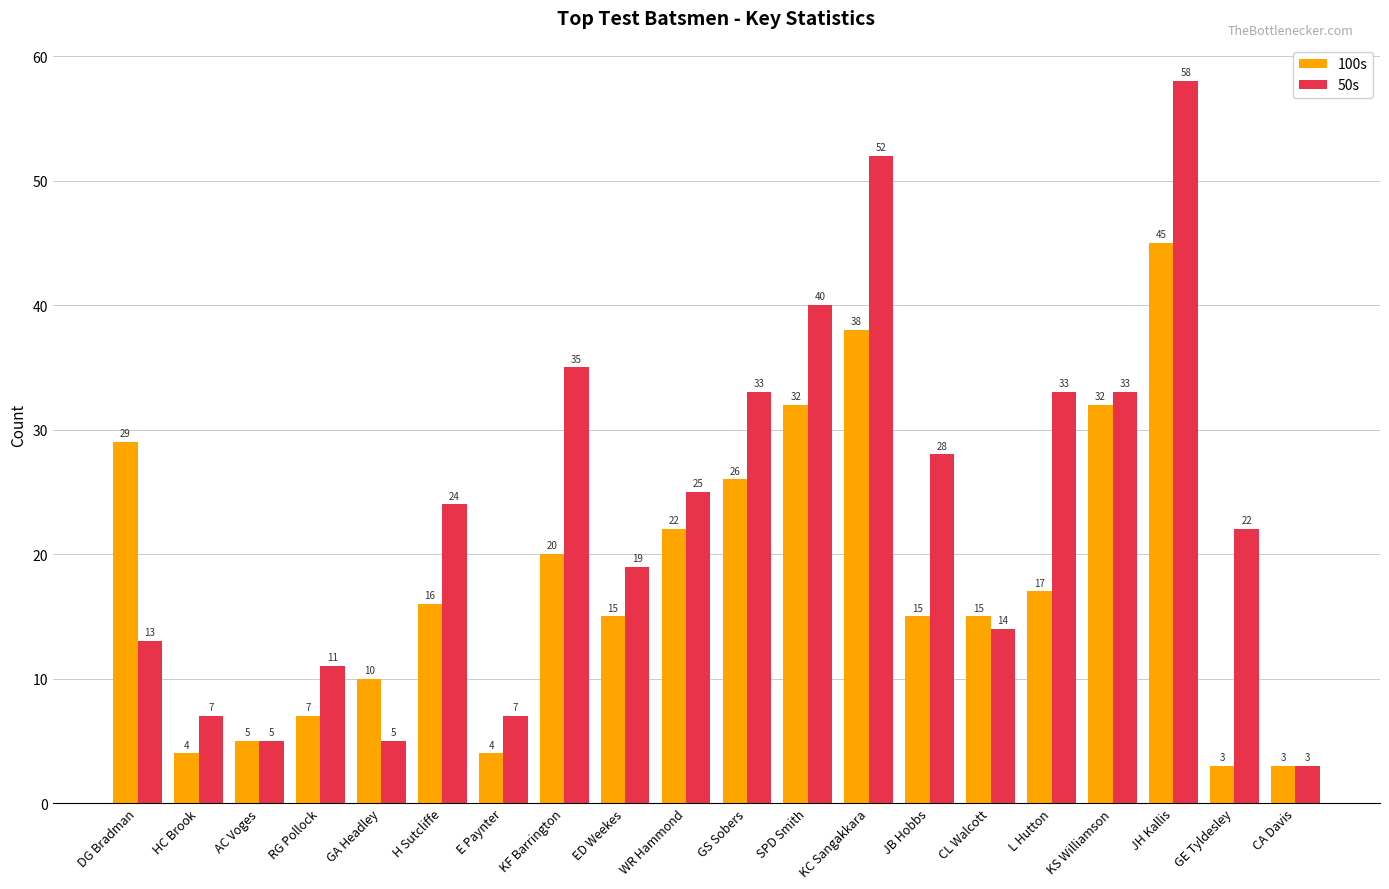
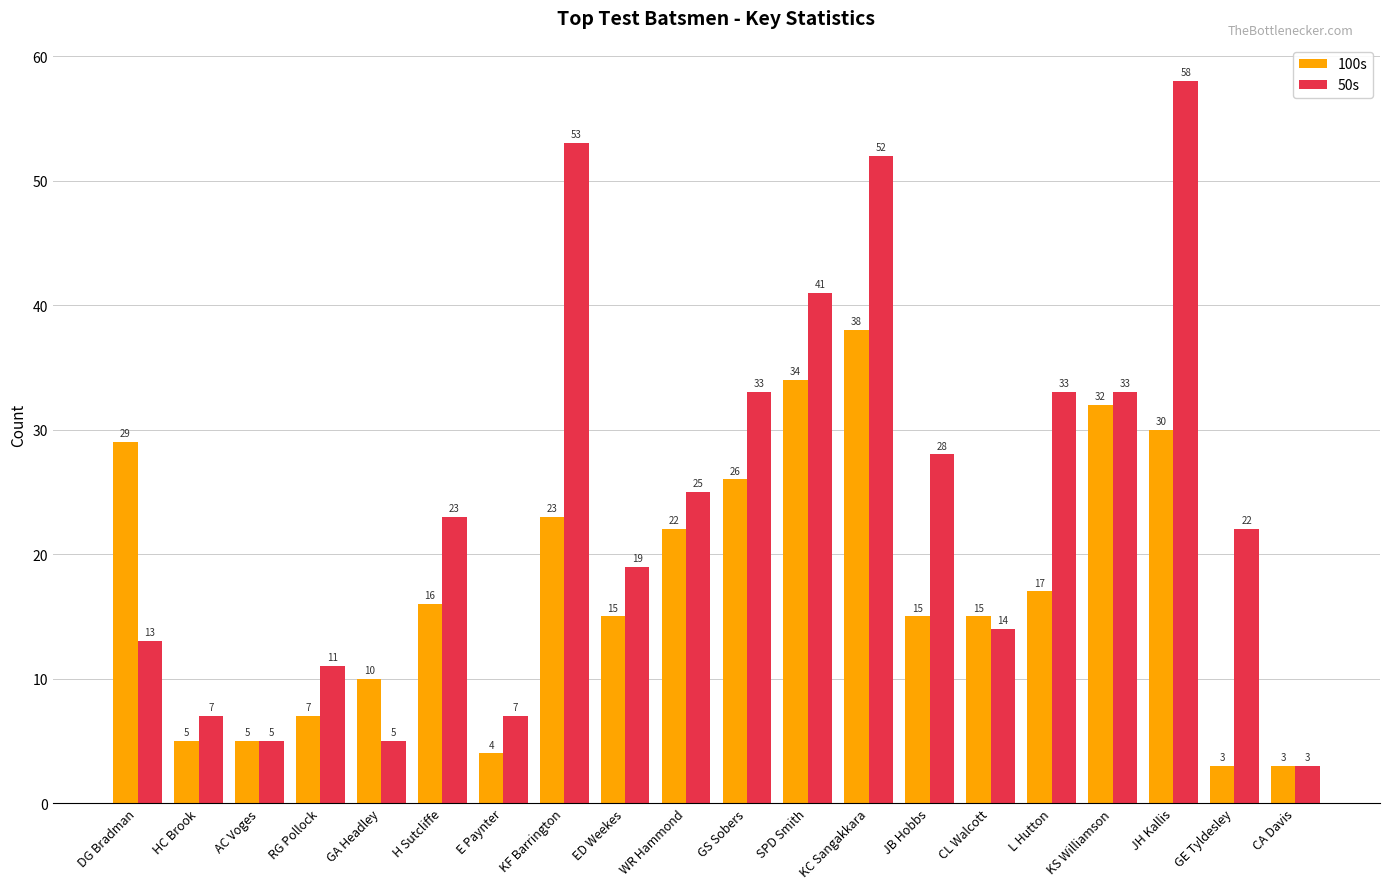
100s, HC Brook: 4 -> 5
50s, H Sutcliffe: 24 -> 23
100s, KF Barrington: 20 -> 23
50s, KF Barrington: 35 -> 53
100s, SPD Smith: 32 -> 34
50s, SPD Smith: 40 -> 41
100s, JH Kallis: 45 -> 30
